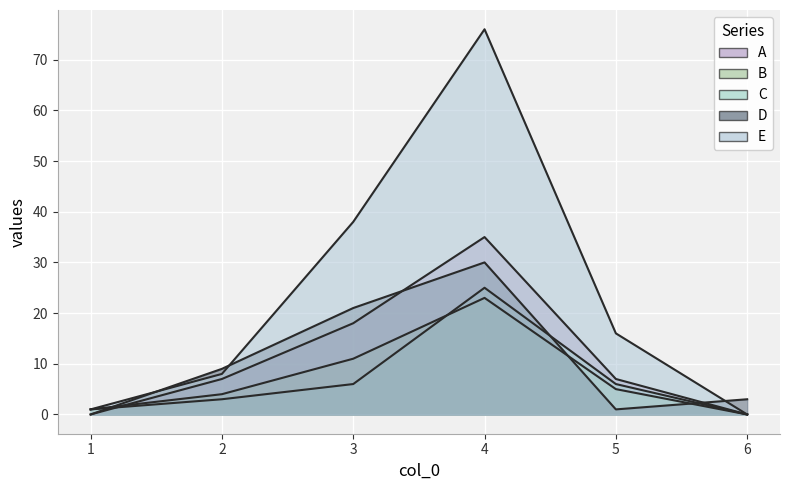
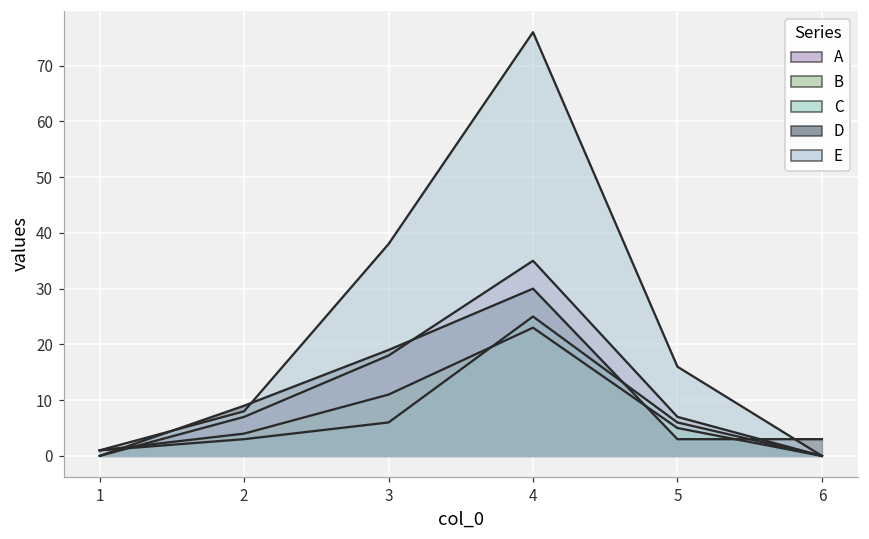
D, 3: 21 -> 19
D, 5: 1 -> 3
